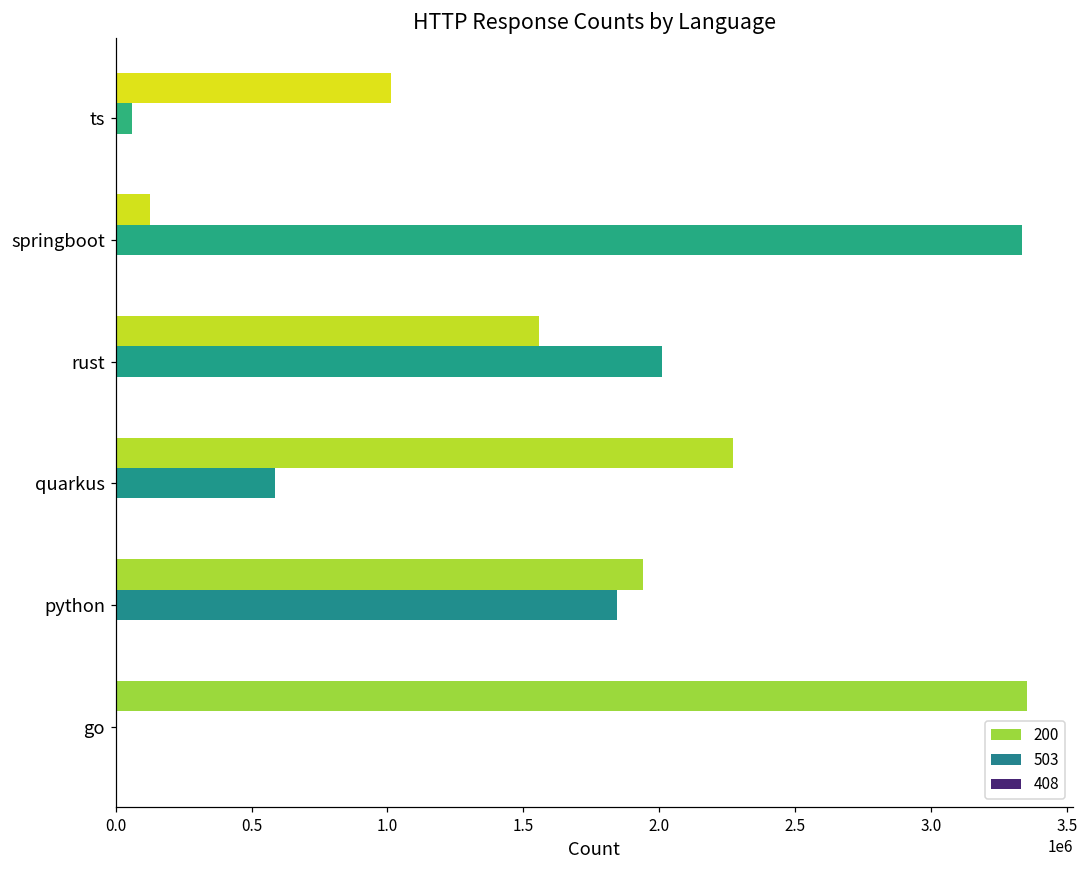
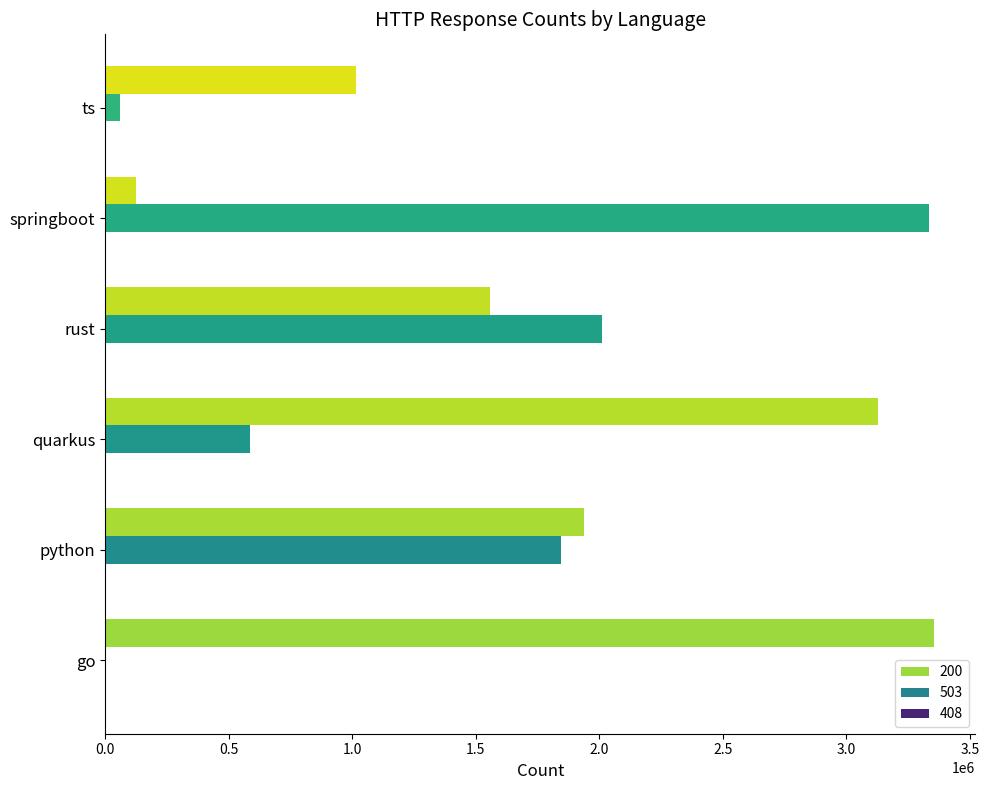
200, quarkus: 2270000 -> 3130000
